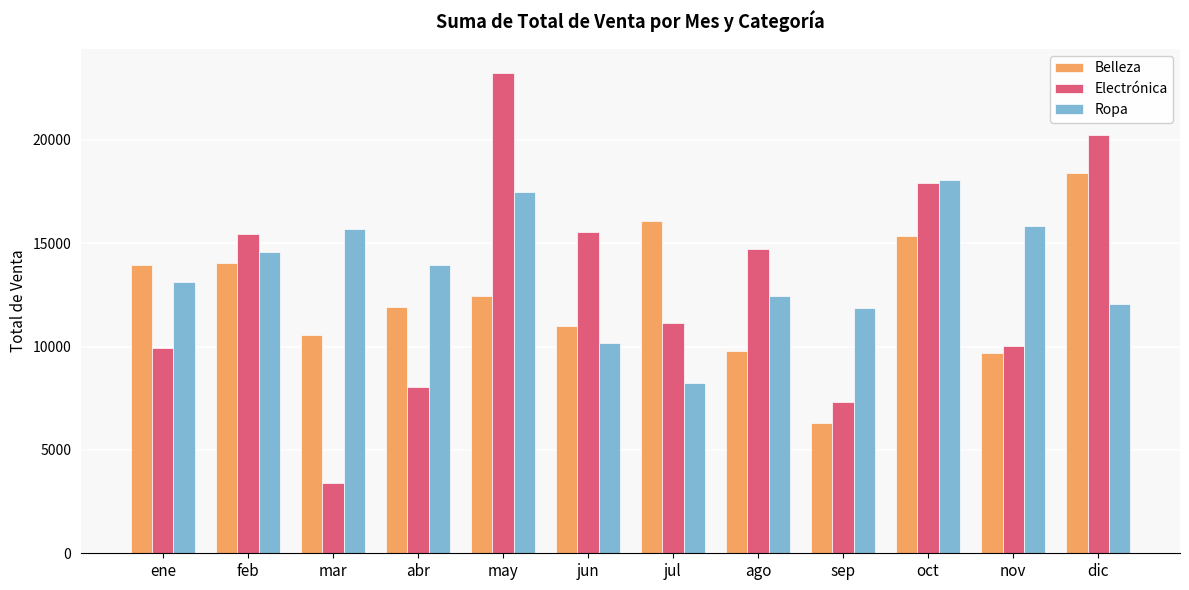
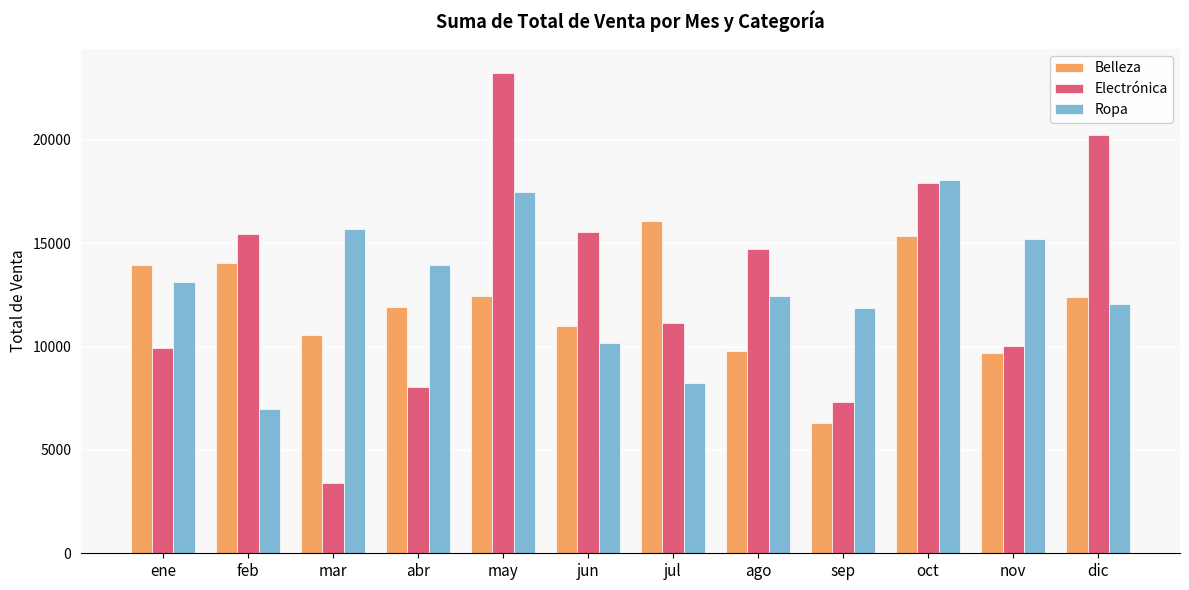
Ropa, feb: 14600 -> 7000
Ropa, nov: 15800 -> 15200
Belleza, dic: 18400 -> 12400
